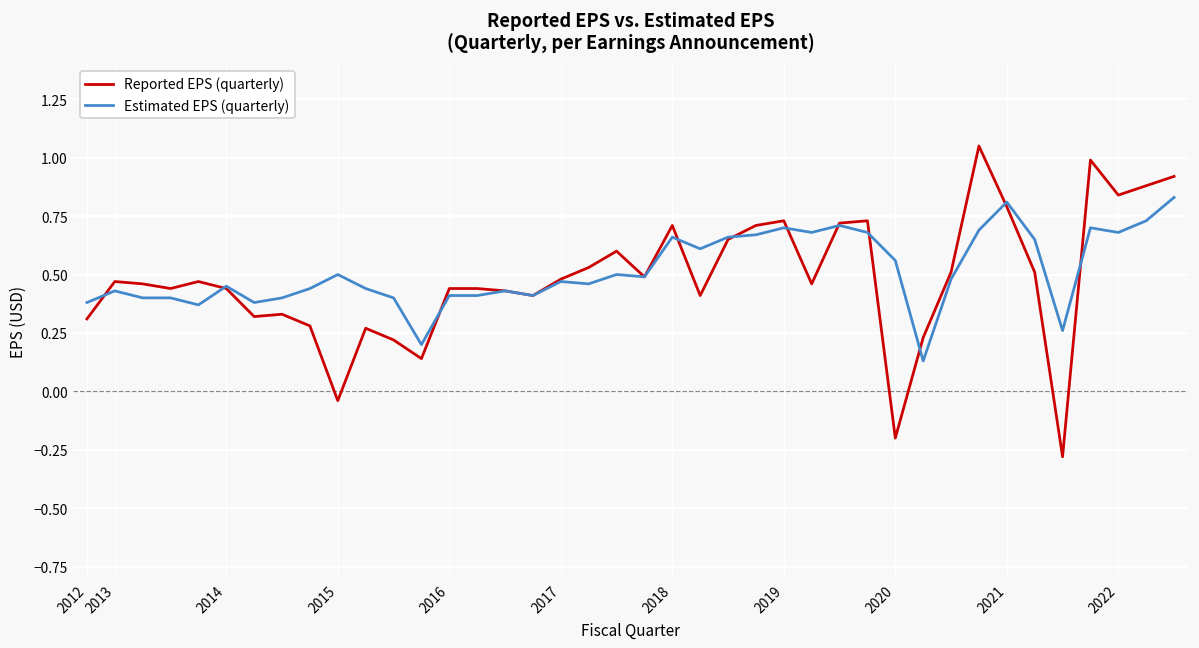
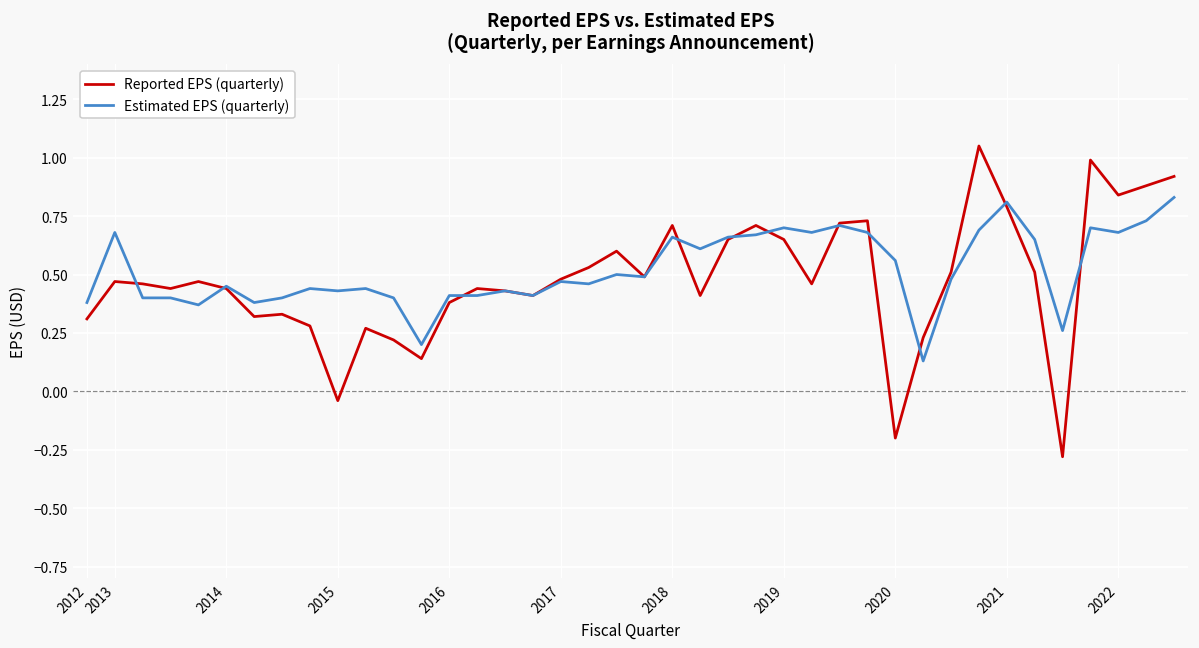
Estimated EPS (quarterly), 2013: 0.43 -> 0.68
Estimated EPS (quarterly), 2015: 0.50 -> 0.43
Reported EPS (quarterly), 2016: 0.44 -> 0.38
Reported EPS (quarterly), 2019: 0.73 -> 0.65
